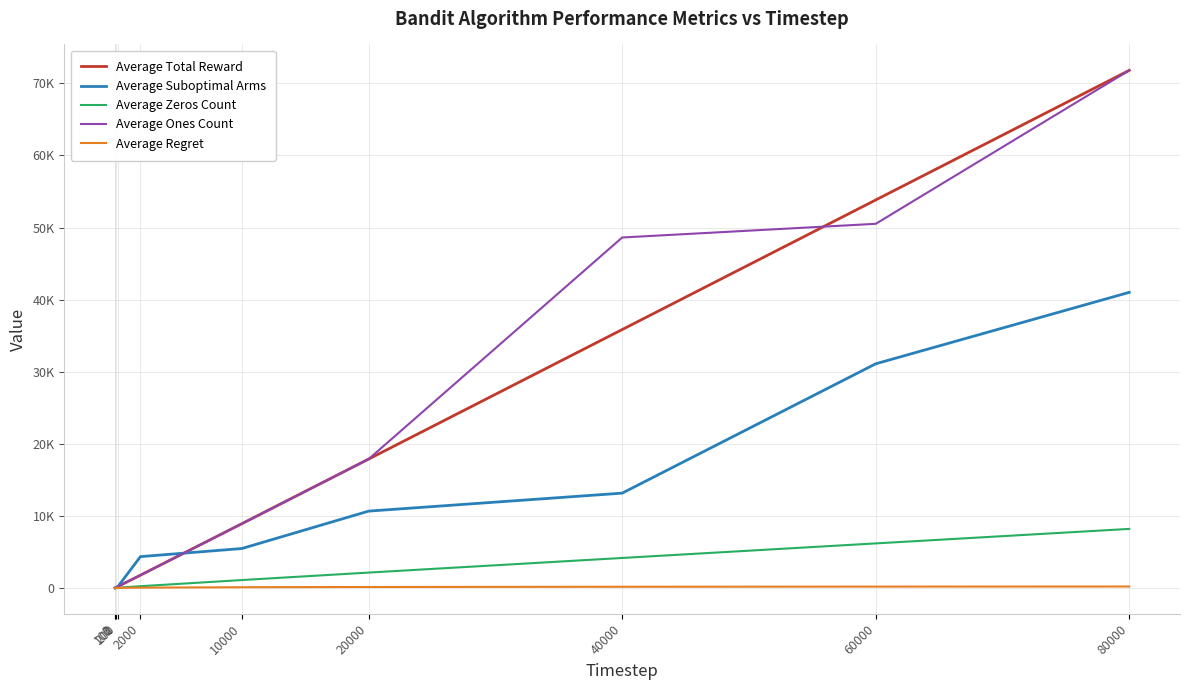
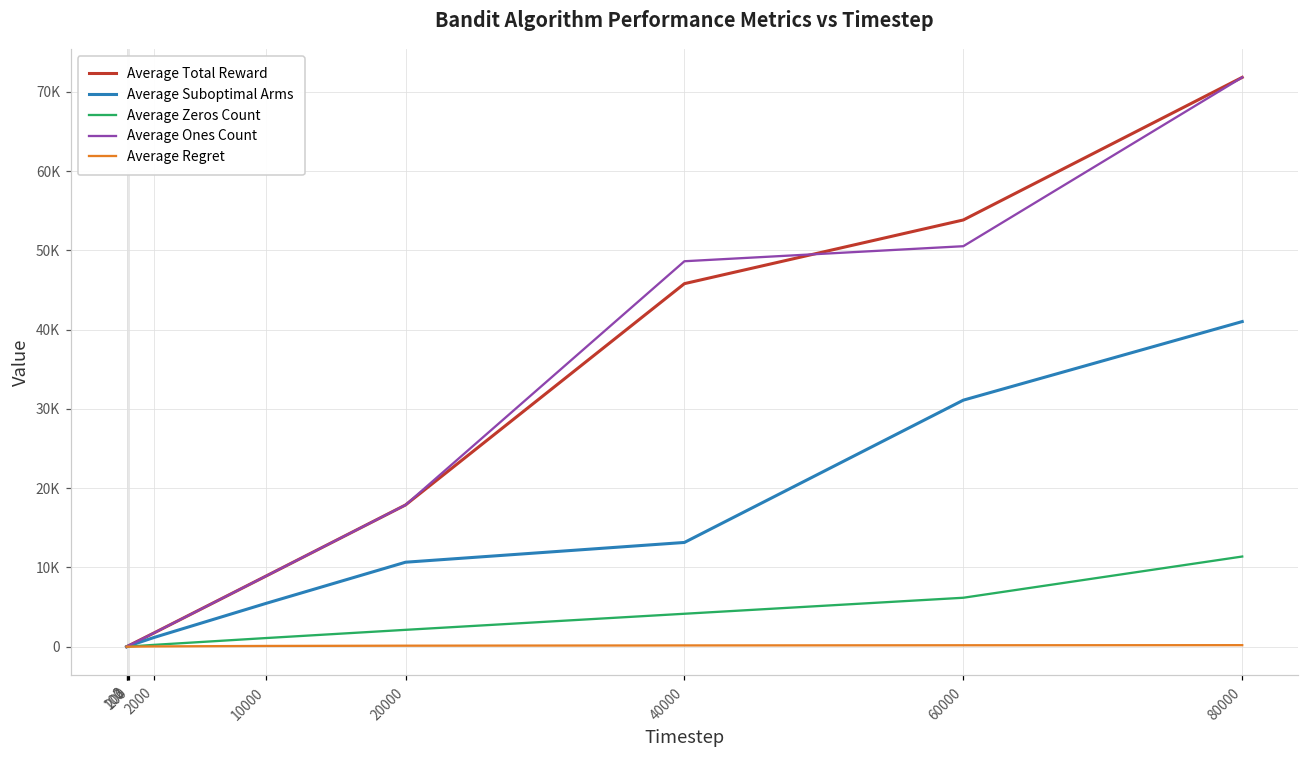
Average Suboptimal Arms, 2000: 4000 -> 1000
Average Total Reward, 40000: 36000 -> 46000
Average Zeros Count, 80000: 8000 -> 11000
